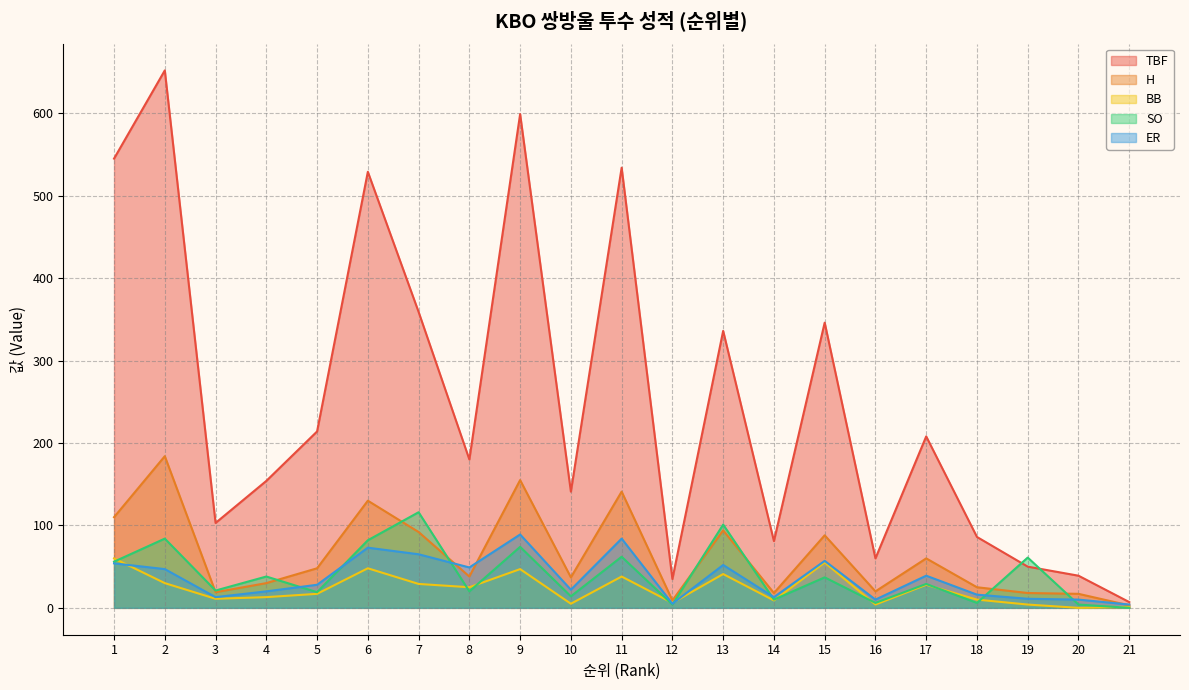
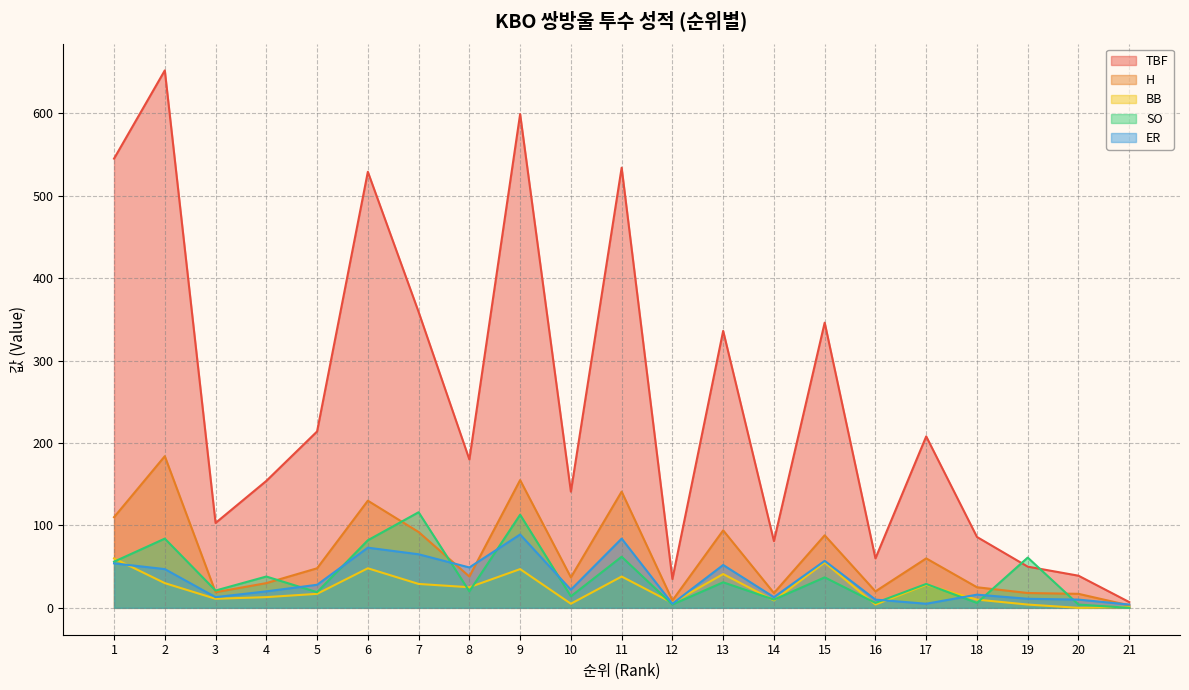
SO, 9: 70 -> 110
SO, 13: 100 -> 30
ER, 17: 40 -> 10
